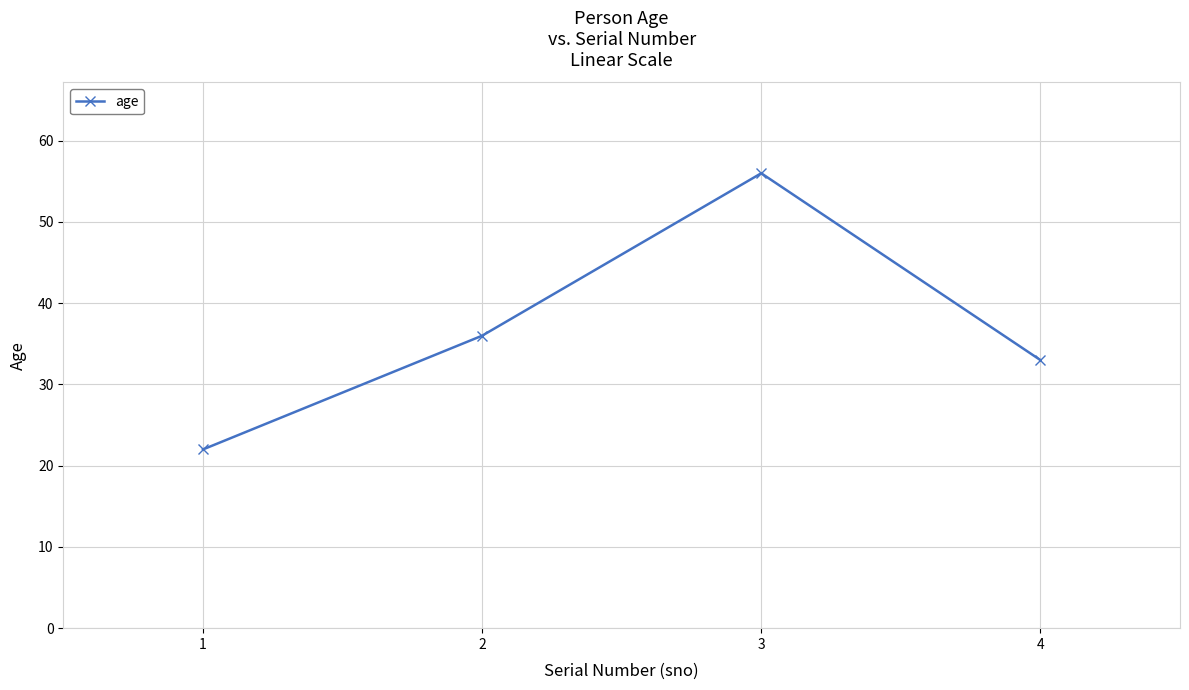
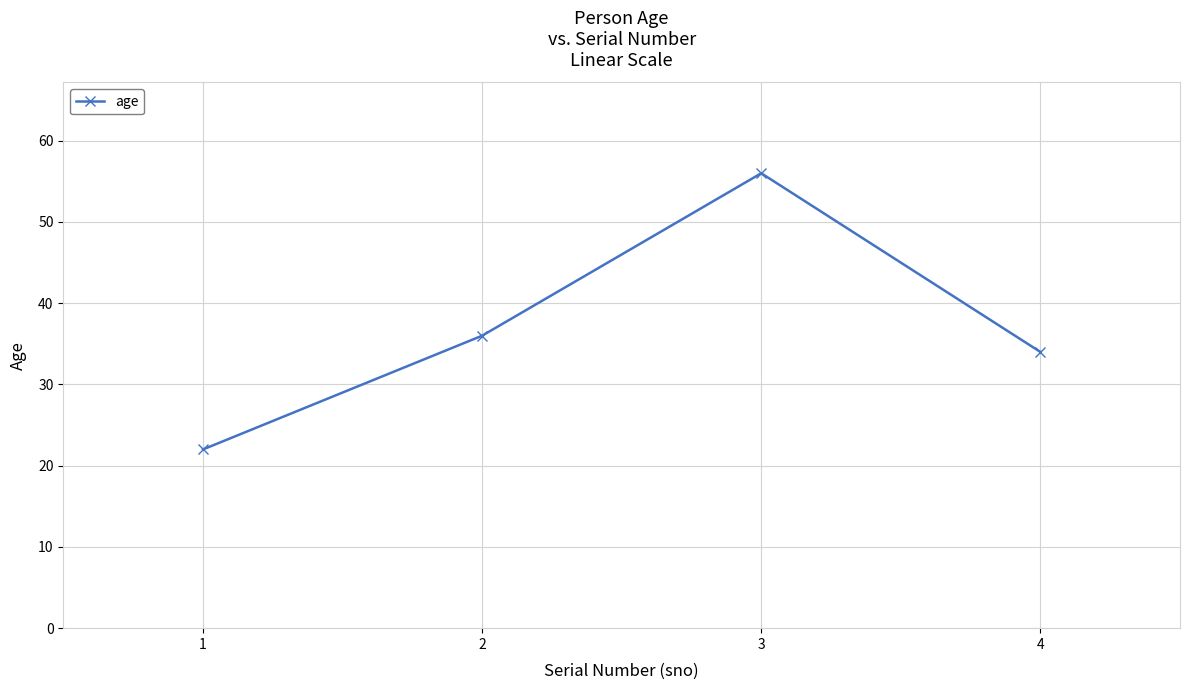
4: 33 -> 34
